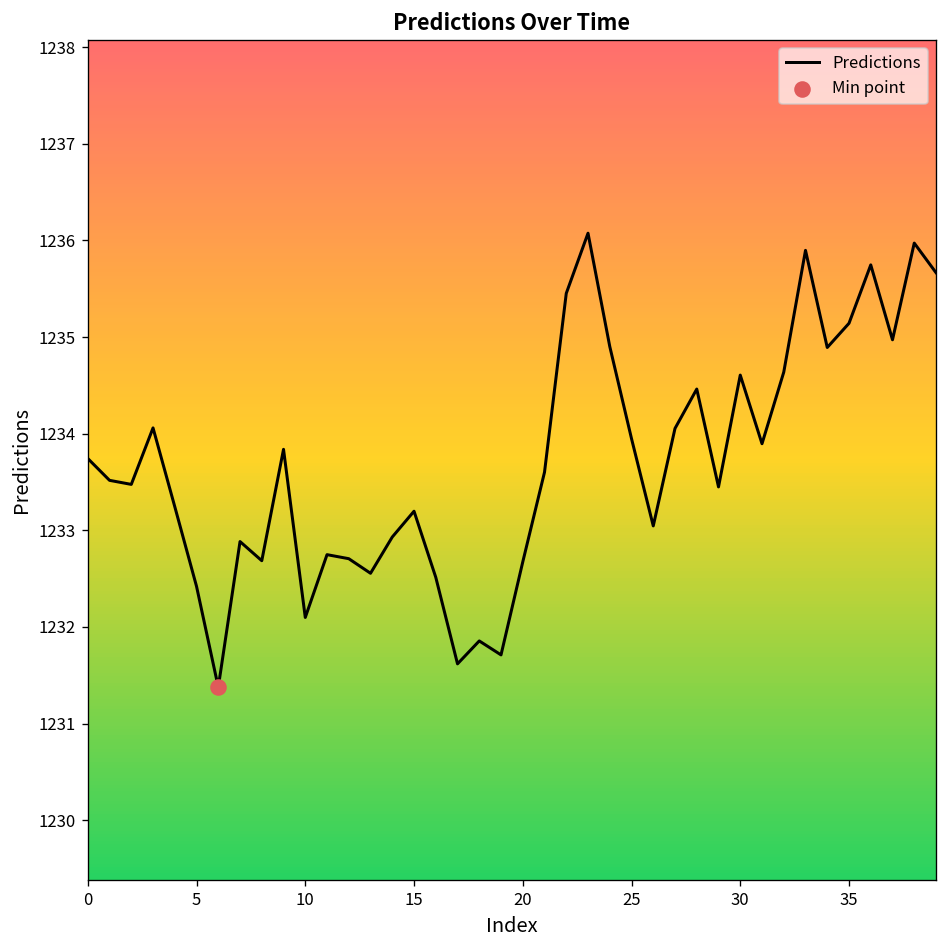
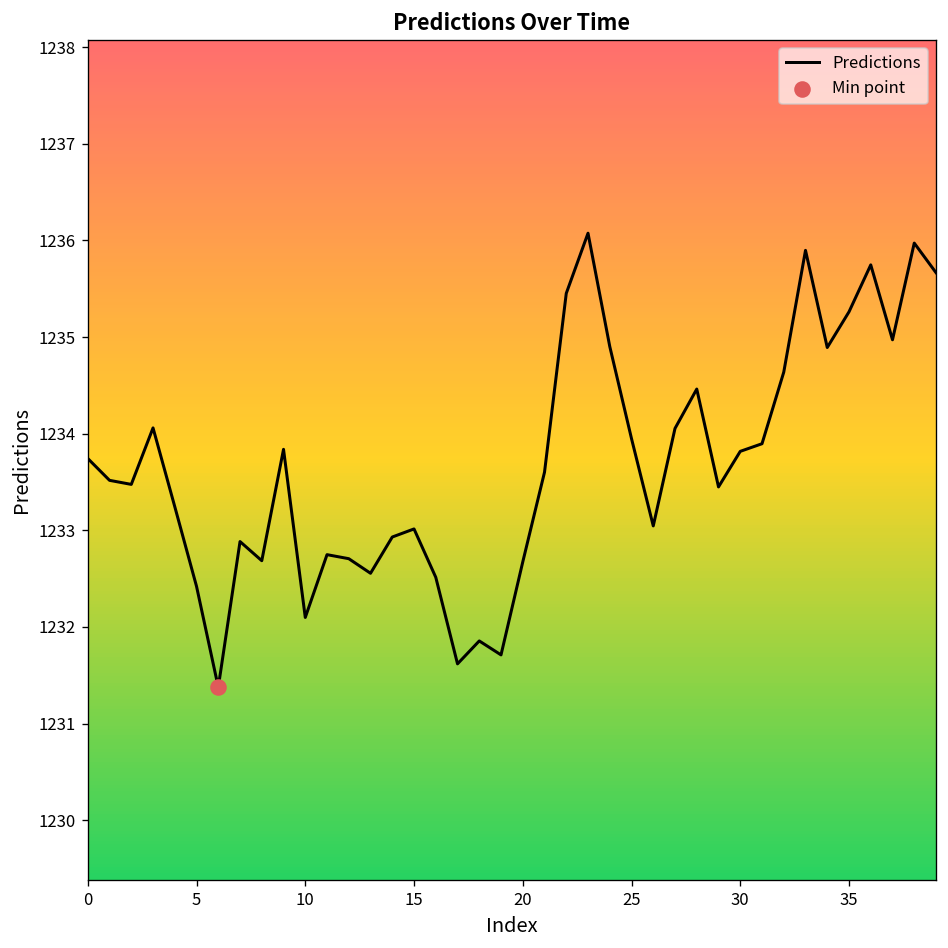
Predictions, 15: 1233.2 -> 1233.0
Predictions, 30: 1234.6 -> 1233.8
Predictions, 35: 1235.1 -> 1235.3
